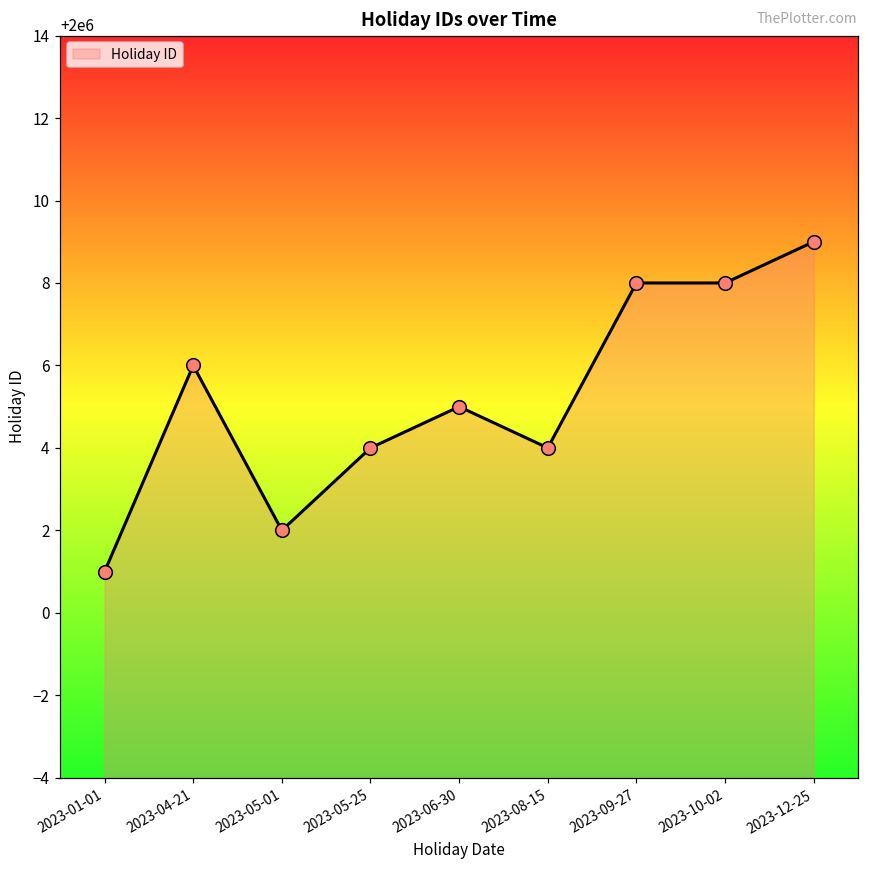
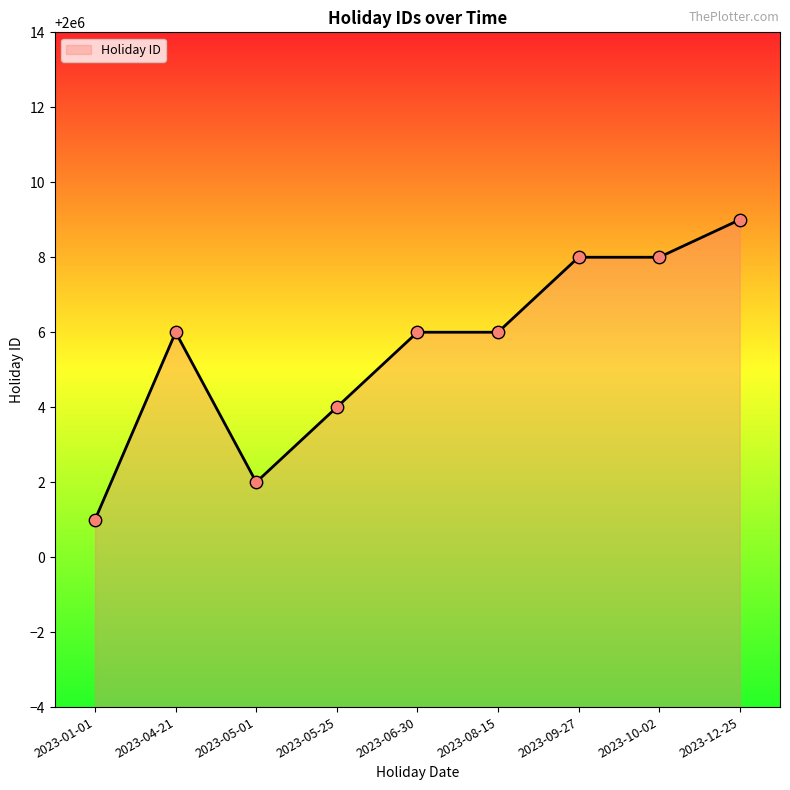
2023-06-30: 2000005 -> 2000006
2023-08-15: 2000004 -> 2000006
